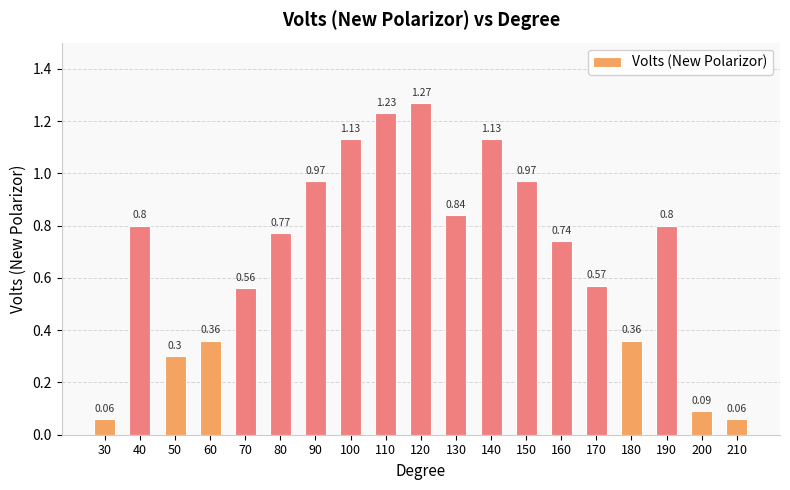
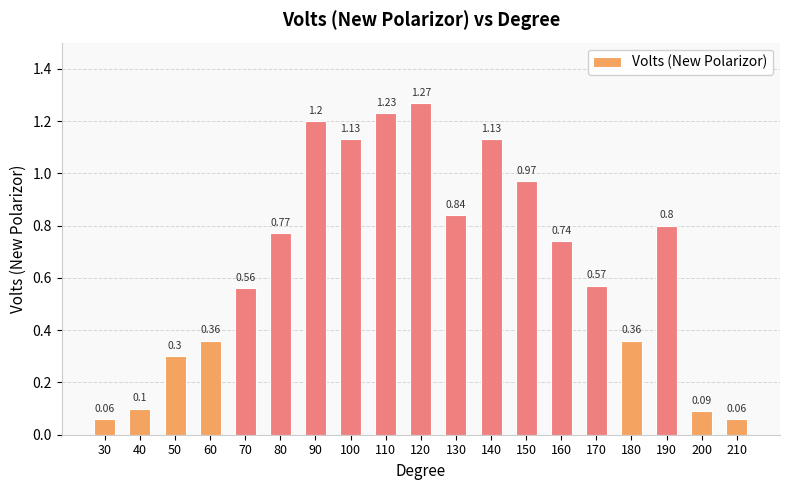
40: 0.8 -> 0.1
90: 0.97 -> 1.2
